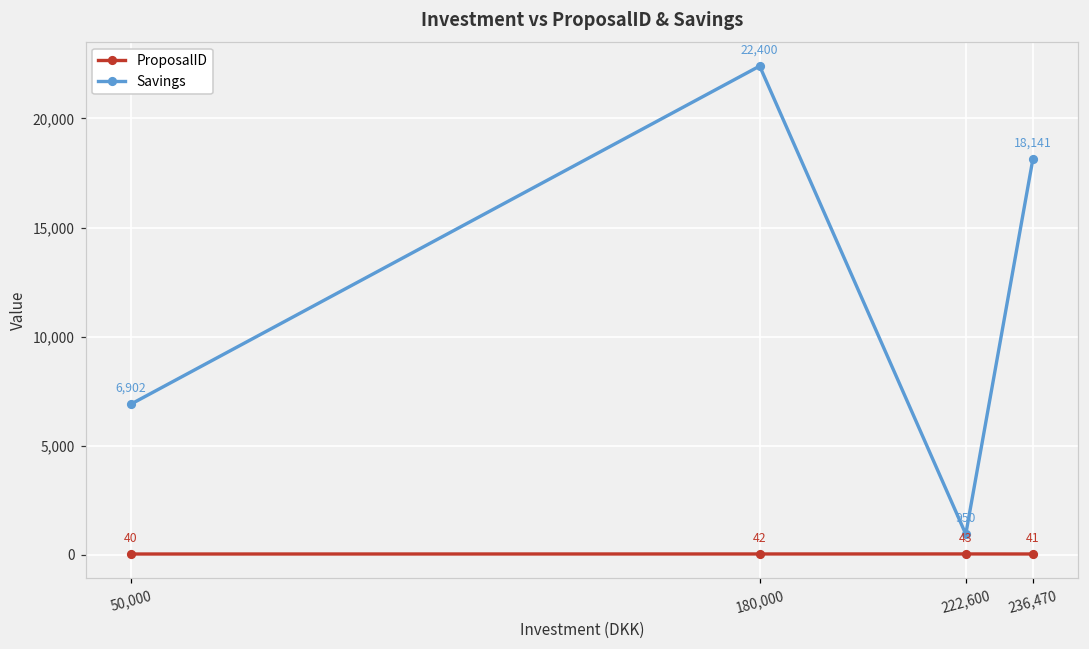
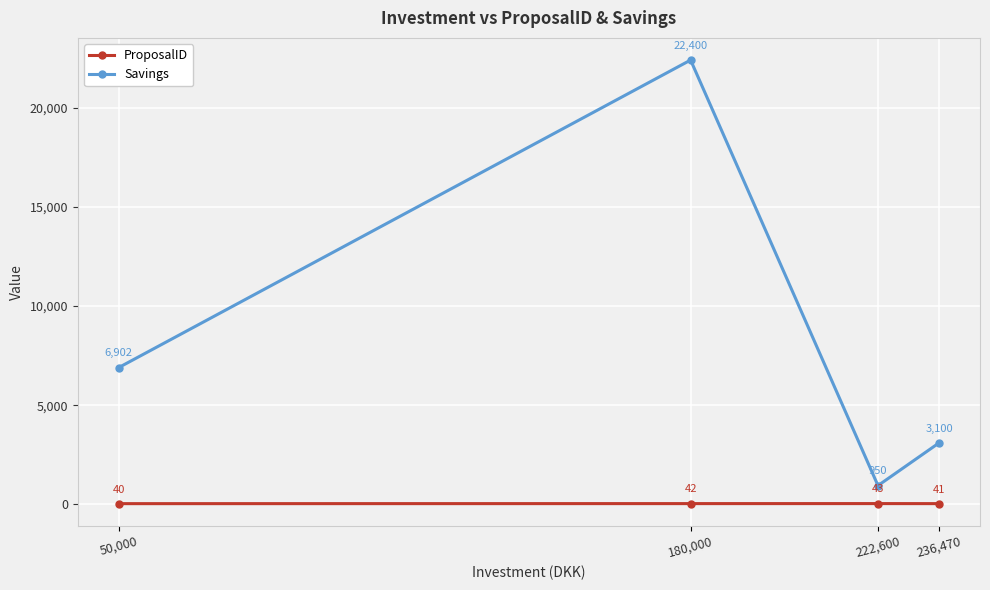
Savings, 236,470: 18,141 -> 3,100
